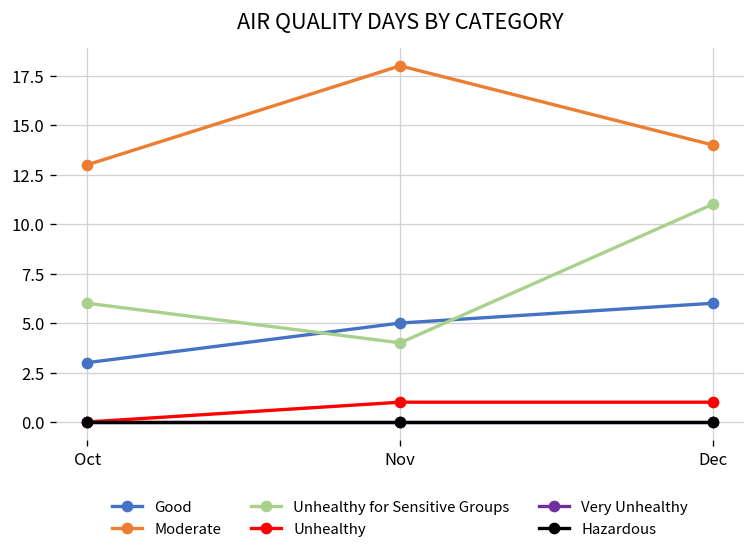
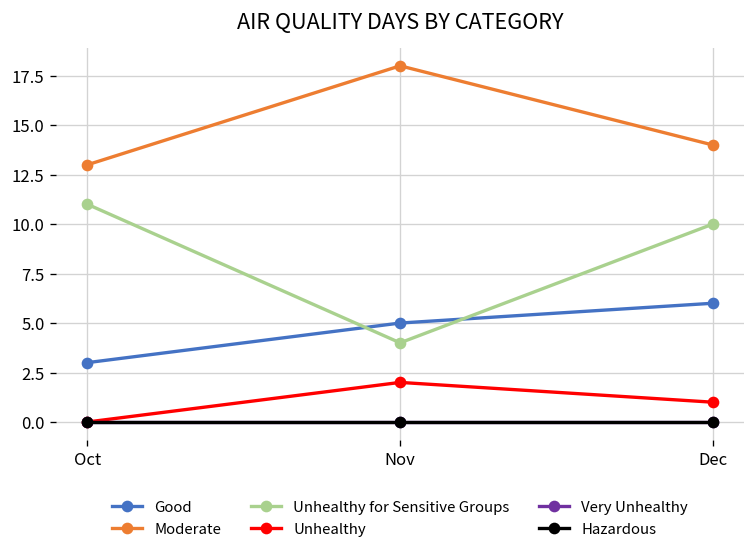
Unhealthy for Sensitive Groups, Oct: 6 -> 11
Unhealthy, Nov: 1 -> 2
Unhealthy for Sensitive Groups, Dec: 11 -> 10
